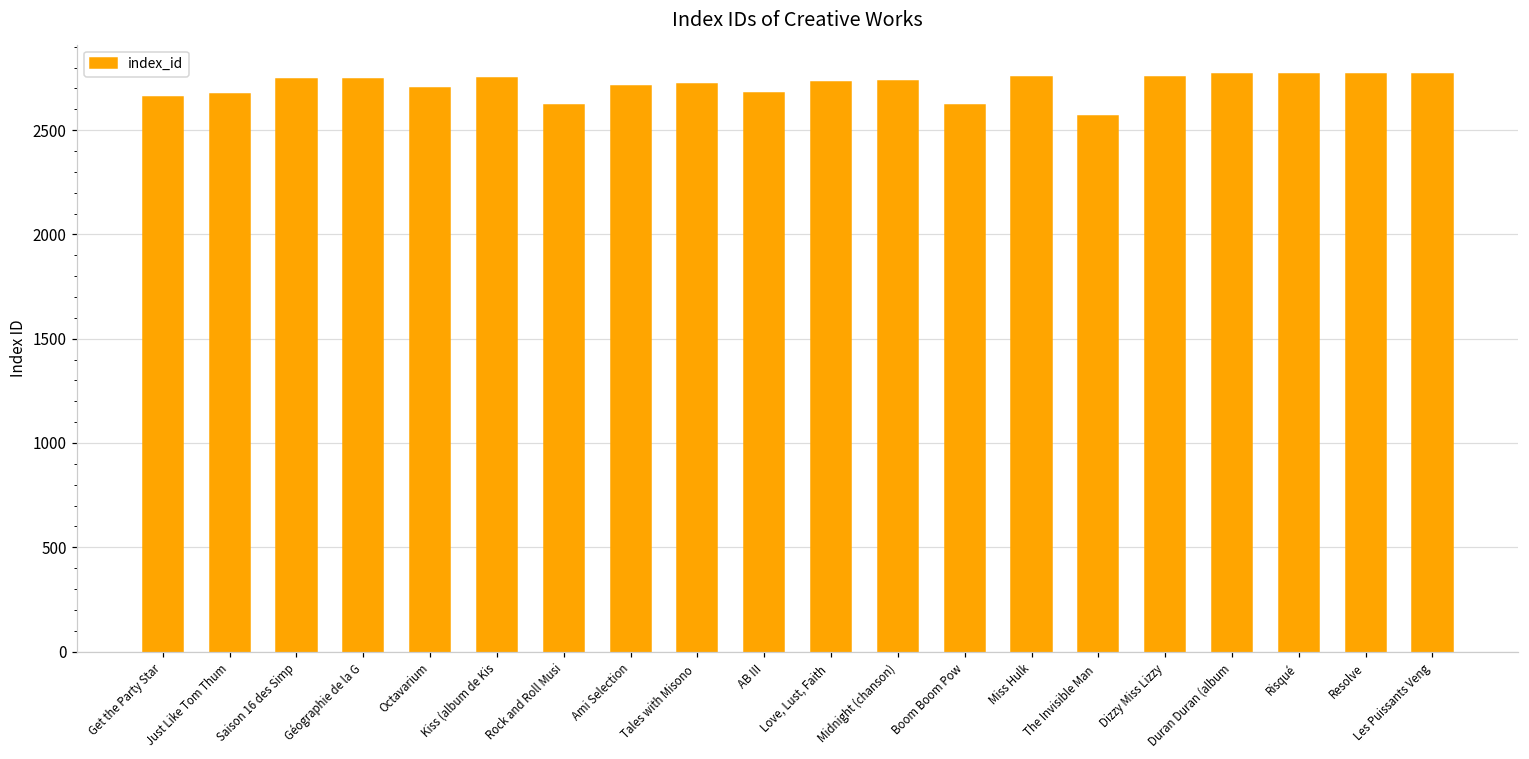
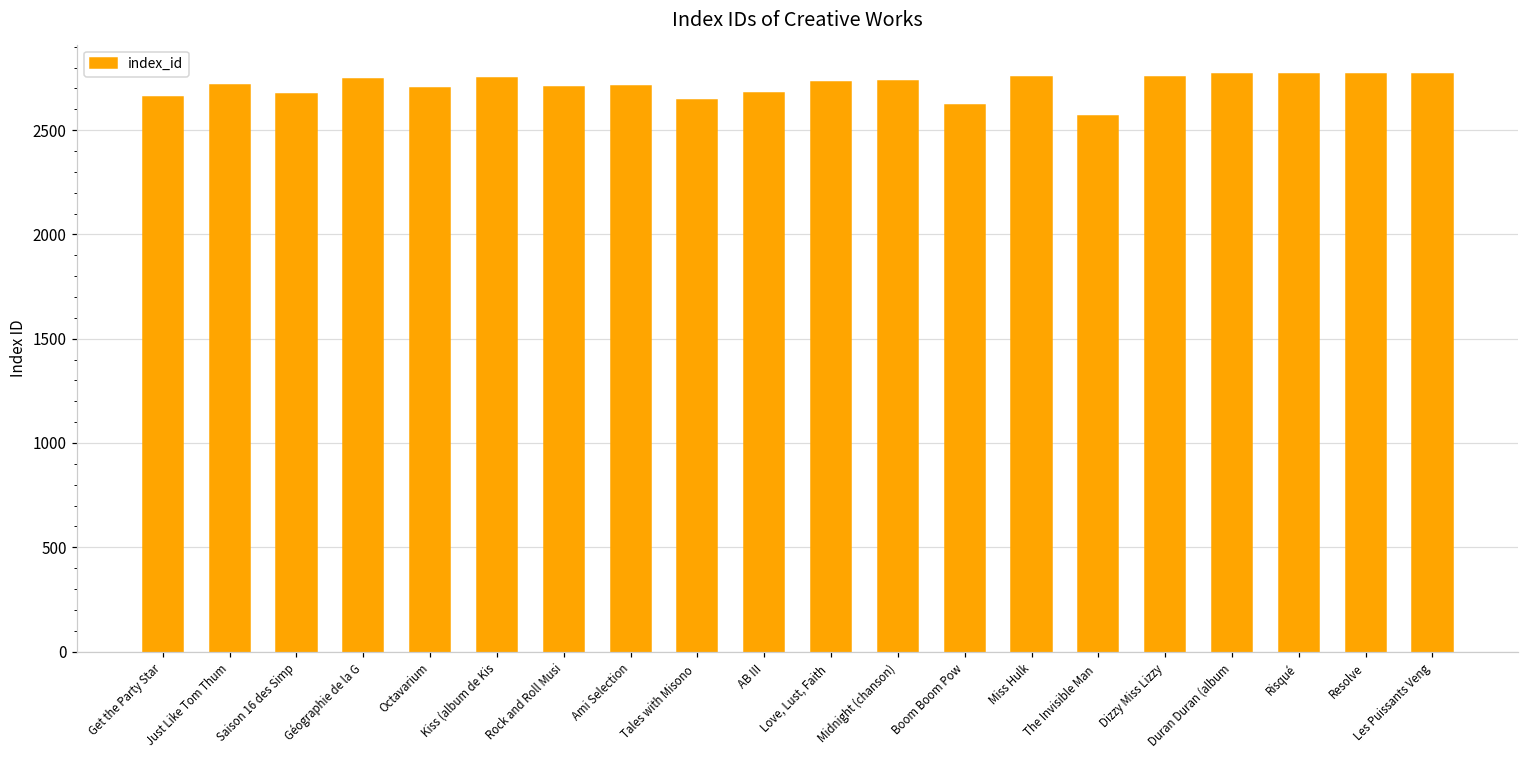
Just Like Tom Thum: 2670 -> 2720
Saison 16 des Simp: 2740 -> 2670
Rock and Roll Musi: 2620 -> 2710
Tales with Misono: 2720 -> 2650
